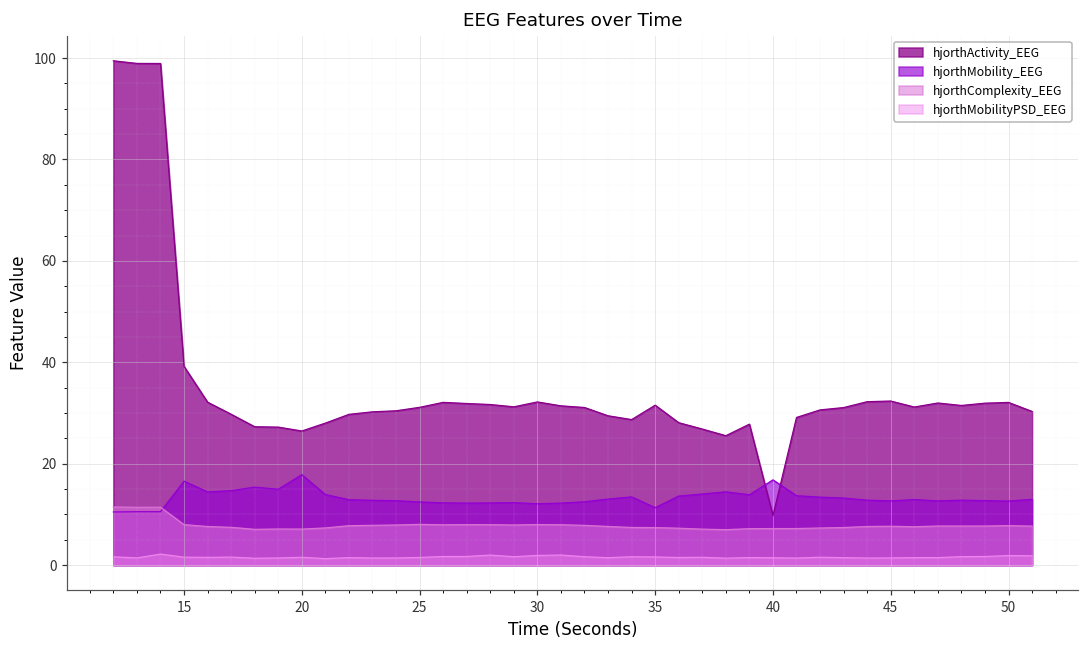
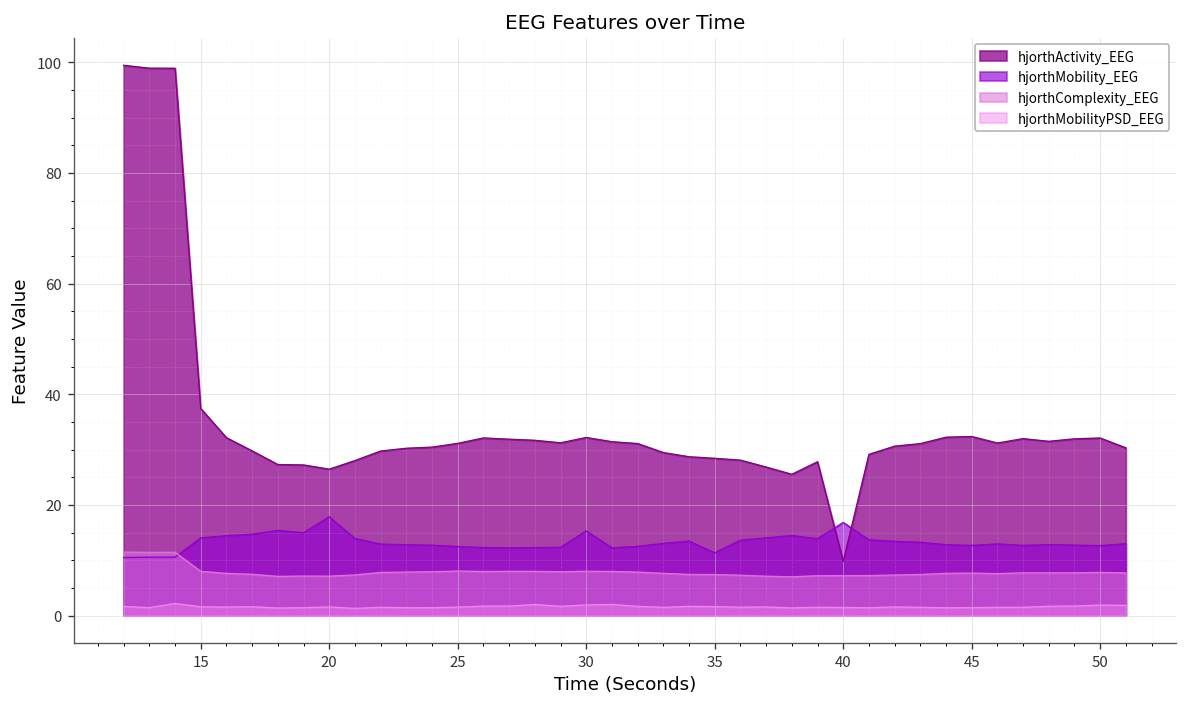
hjorthActivity_EEG, 15: 39 -> 37
hjorthMobility_EEG, 15: 17 -> 14
hjorthMobility_EEG, 30: 12 -> 15
hjorthActivity_EEG, 35: 32 -> 28
